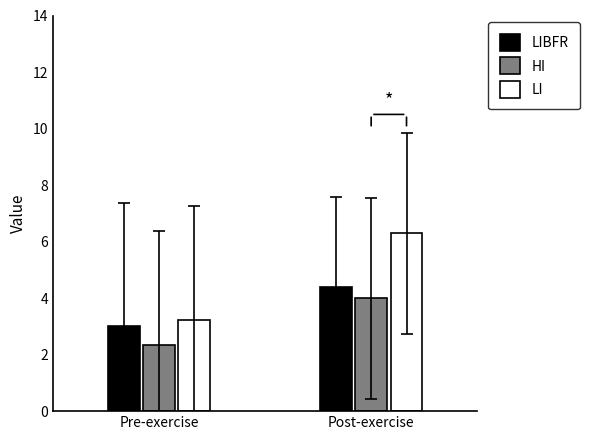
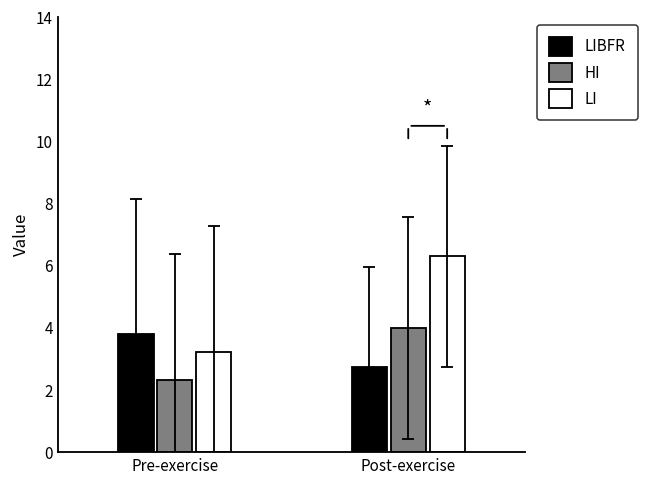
LIBFR, Pre-exercise: 3.0 -> 3.8
LIBFR, Post-exercise: 4.4 -> 2.8
